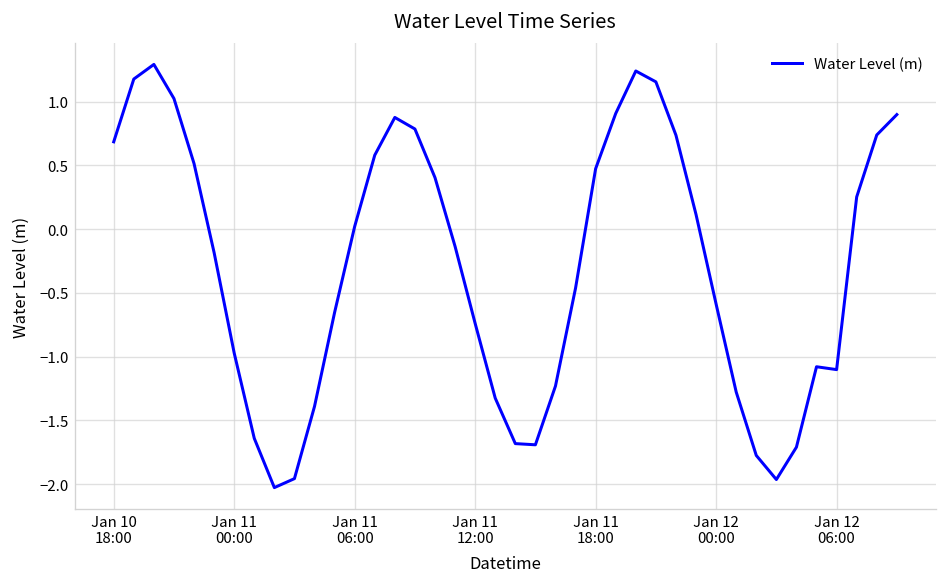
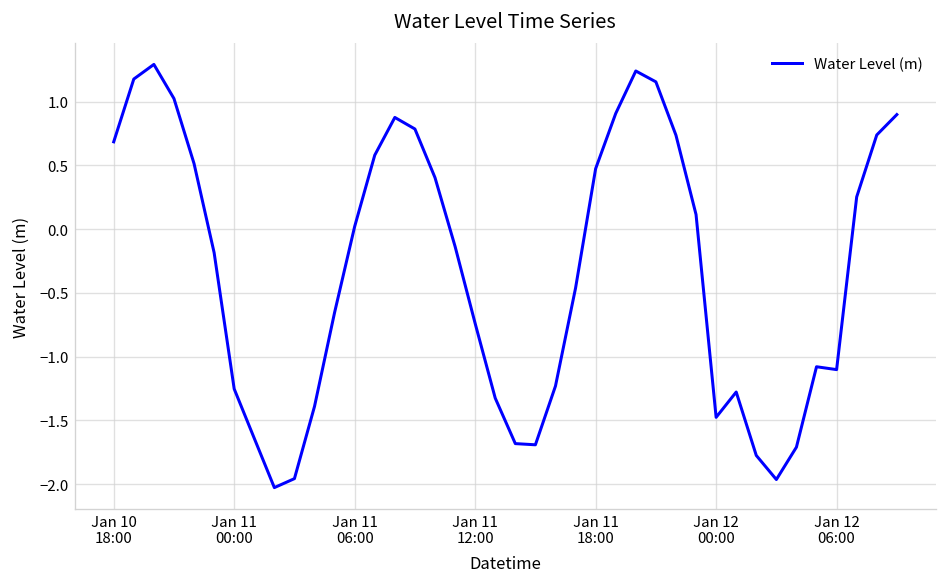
Jan 11 00:00: -0.97 -> -1.25
Jan 12 00:00: -0.59 -> -1.48
